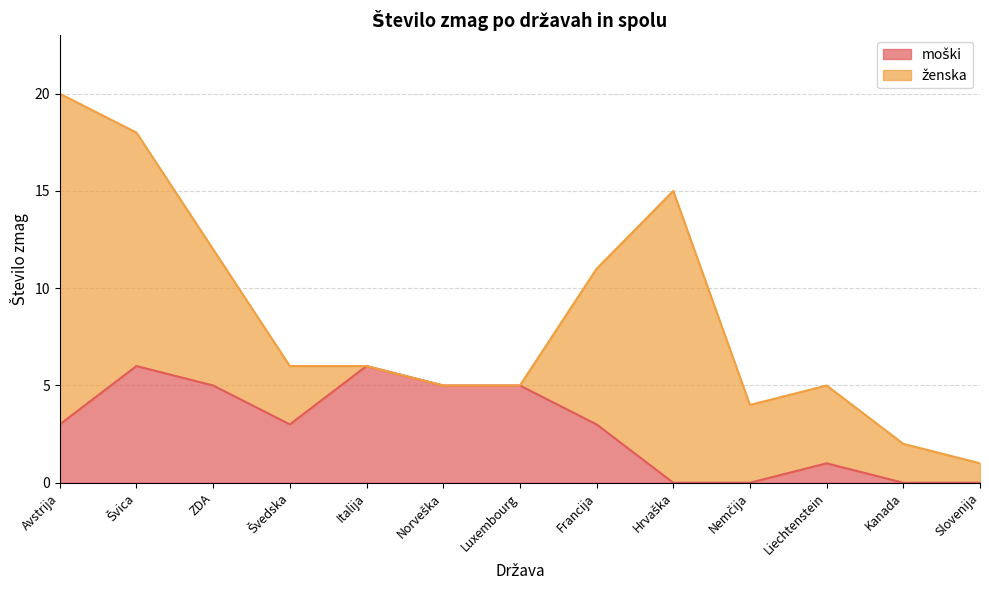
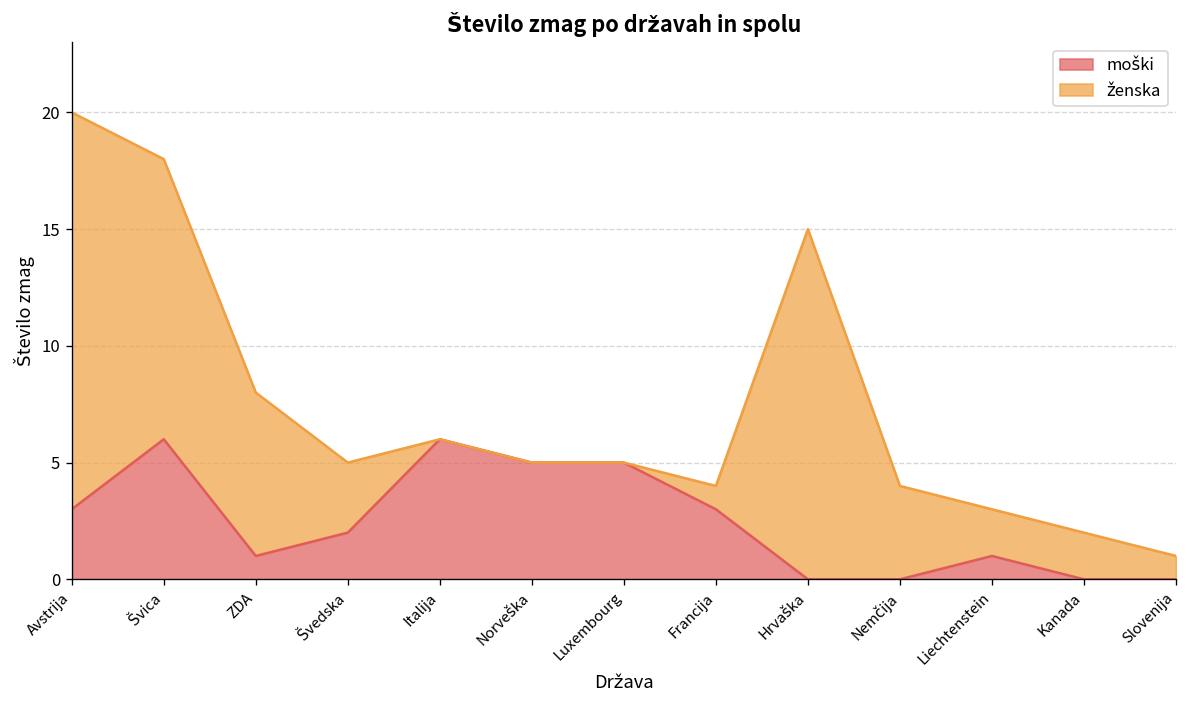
moški, ZDA: 5 -> 1
moški, Švedska: 3 -> 2
ženska, Francija: 8 -> 1
ženska, Liechtenstein: 4 -> 2
